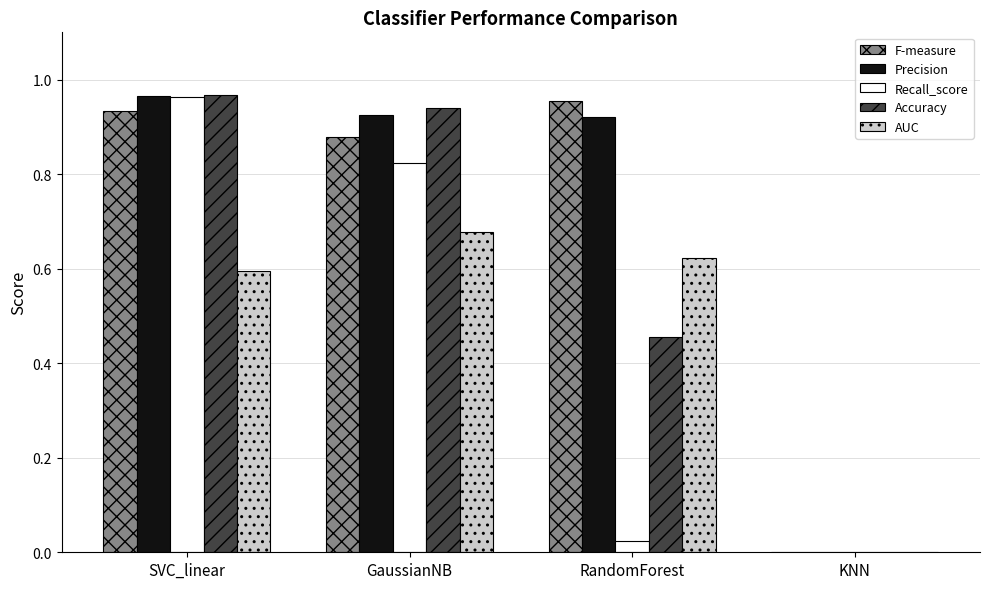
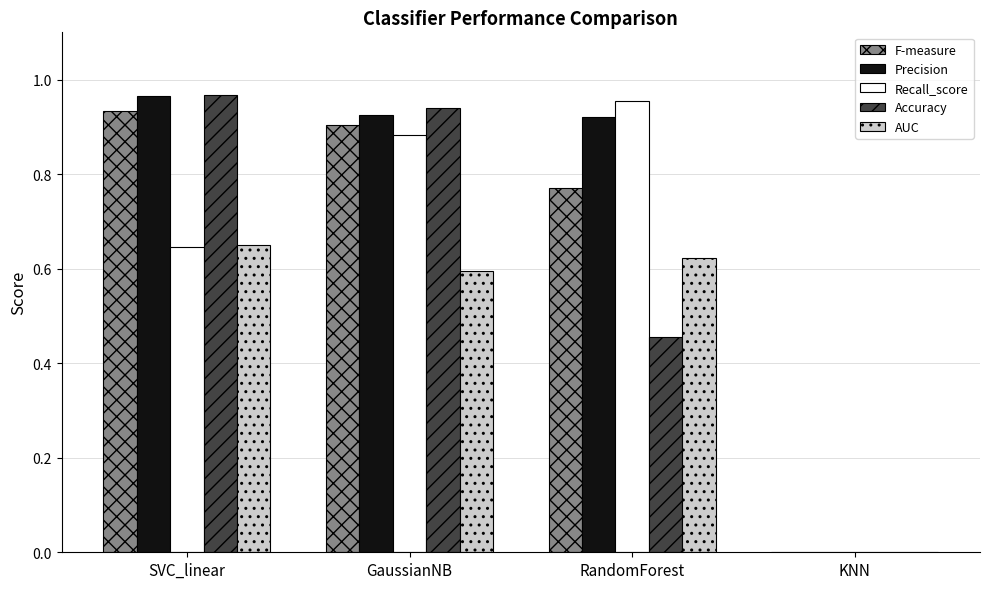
Recall_score, SVC_linear: 0.96 -> 0.65
AUC, SVC_linear: 0.60 -> 0.65
F-measure, GaussianNB: 0.88 -> 0.90
Recall_score, GaussianNB: 0.82 -> 0.88
AUC, GaussianNB: 0.68 -> 0.59
F-measure, RandomForest: 0.96 -> 0.77
Recall_score, RandomForest: 0.02 -> 0.96
